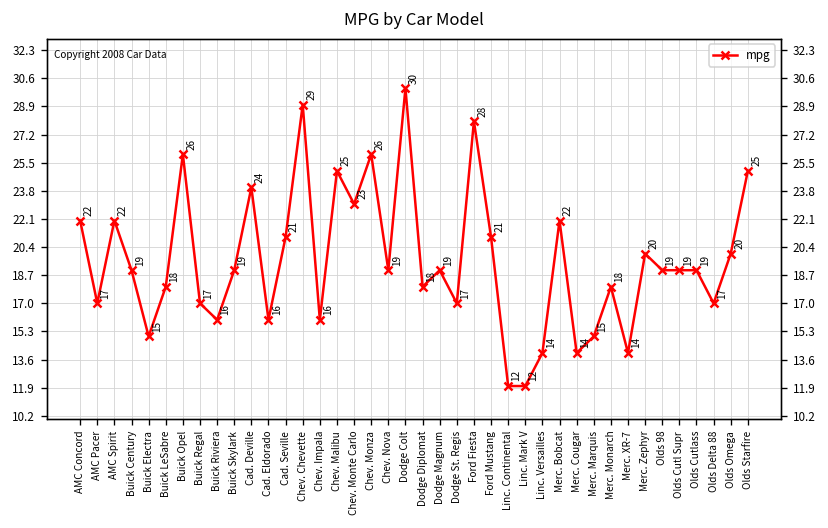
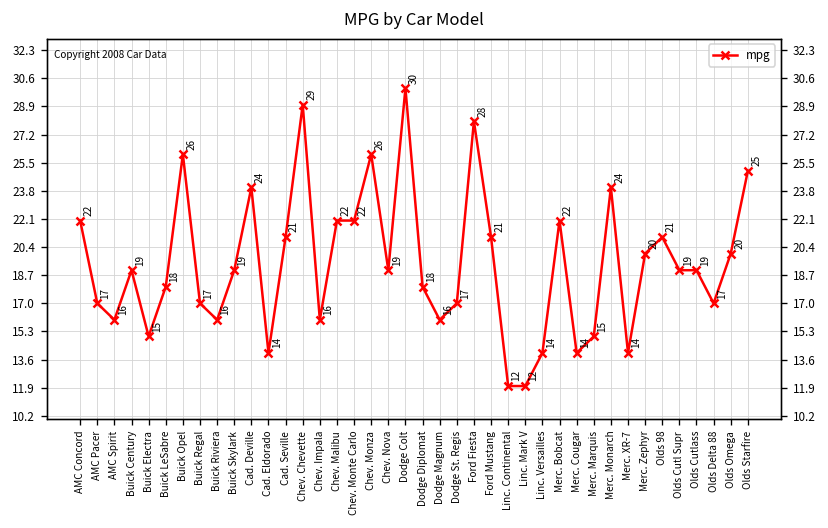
AMC Spirit: 22 -> 16
Cad. Eldorado: 16 -> 14
Chev. Malibu: 25 -> 22
Chev. Monte Carlo: 23 -> 22
Dodge Magnum: 19 -> 16
Merc. Monarch: 18 -> 24
Olds 98: 19 -> 21
